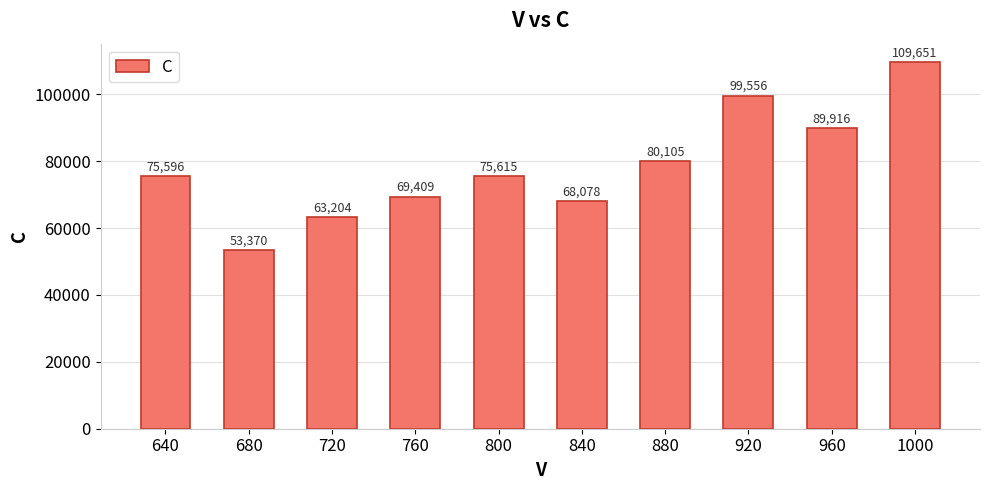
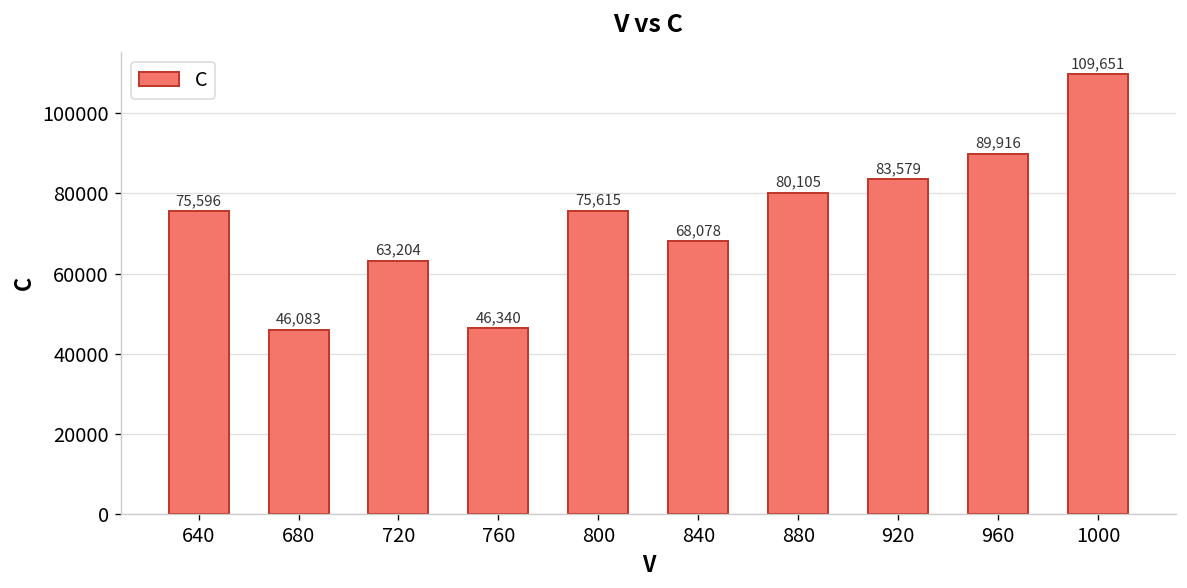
680: 53,370 -> 46,083
760: 69,409 -> 46,340
920: 99,556 -> 83,579
